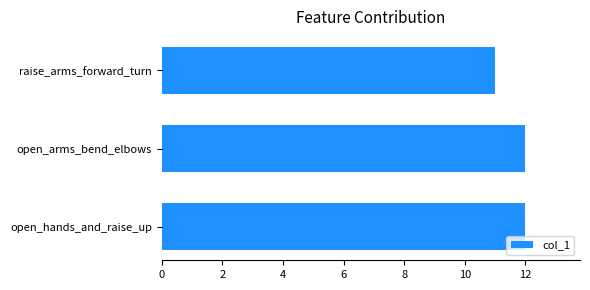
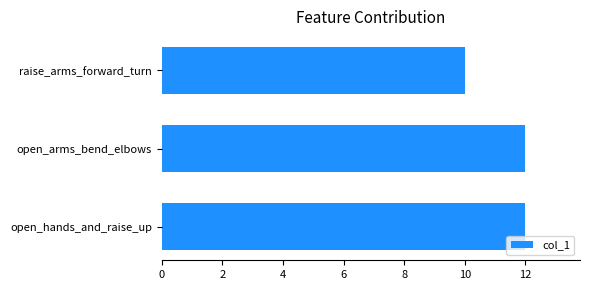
raise_arms_forward_turn: 11 -> 10
